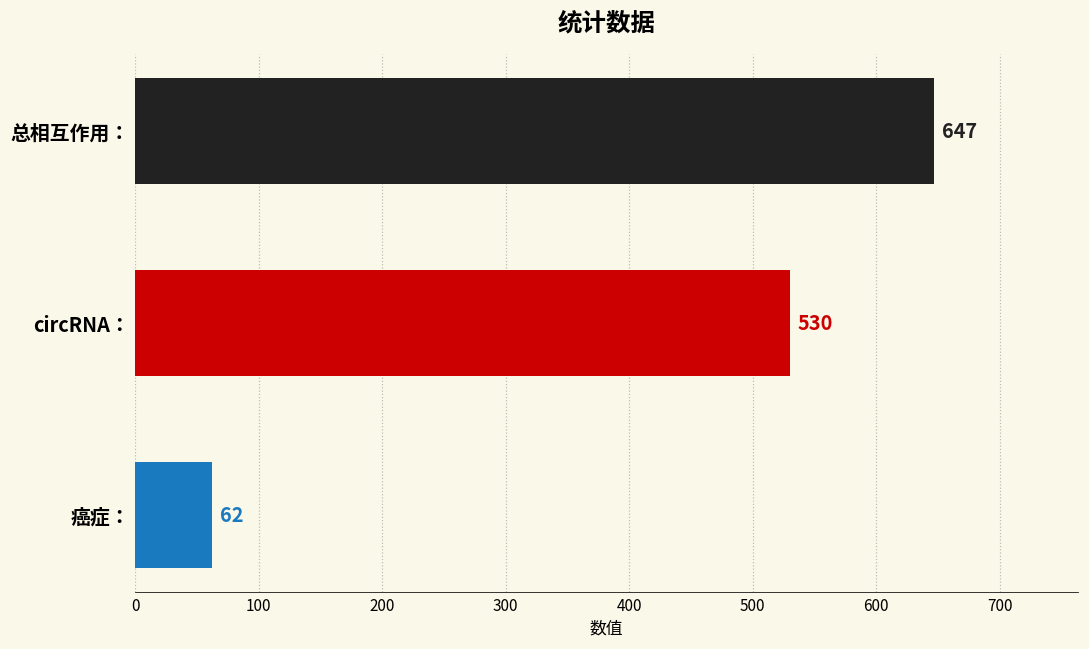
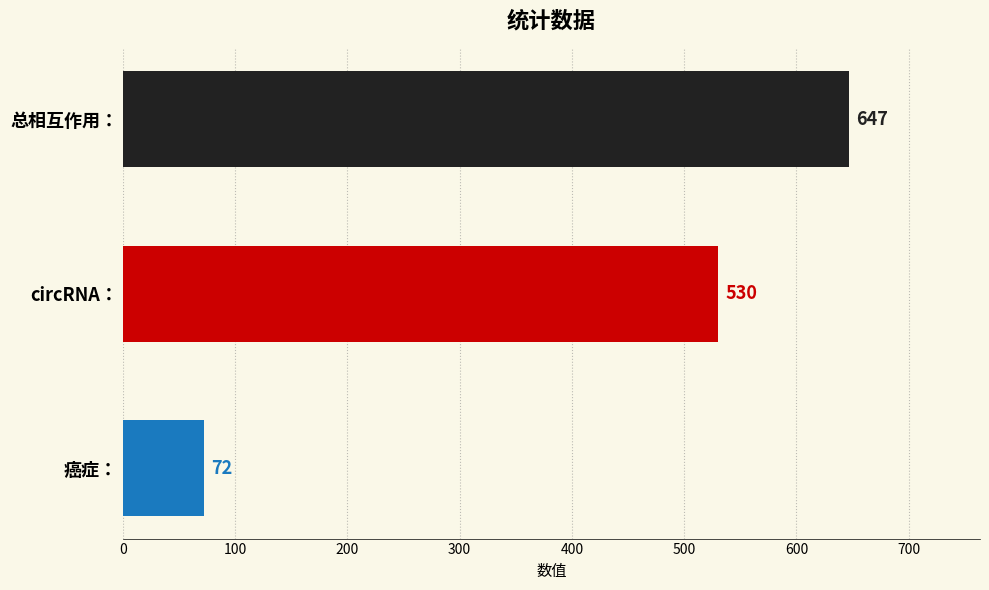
癌症：: 62 -> 72
